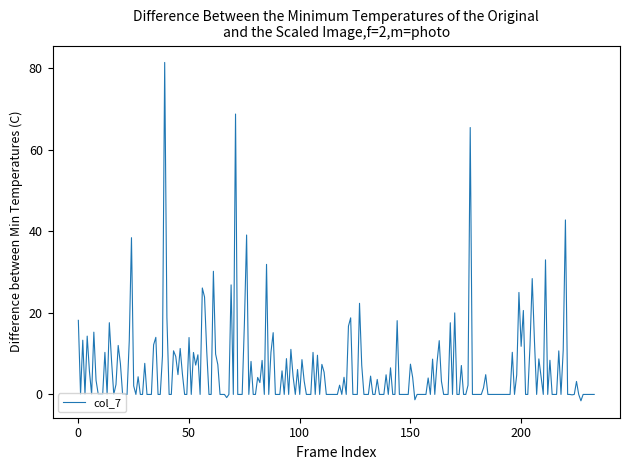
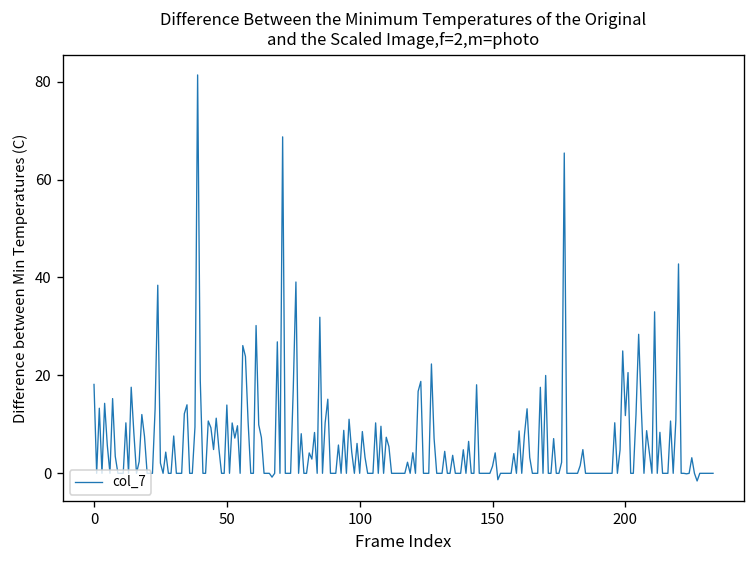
150: 7 -> 1
